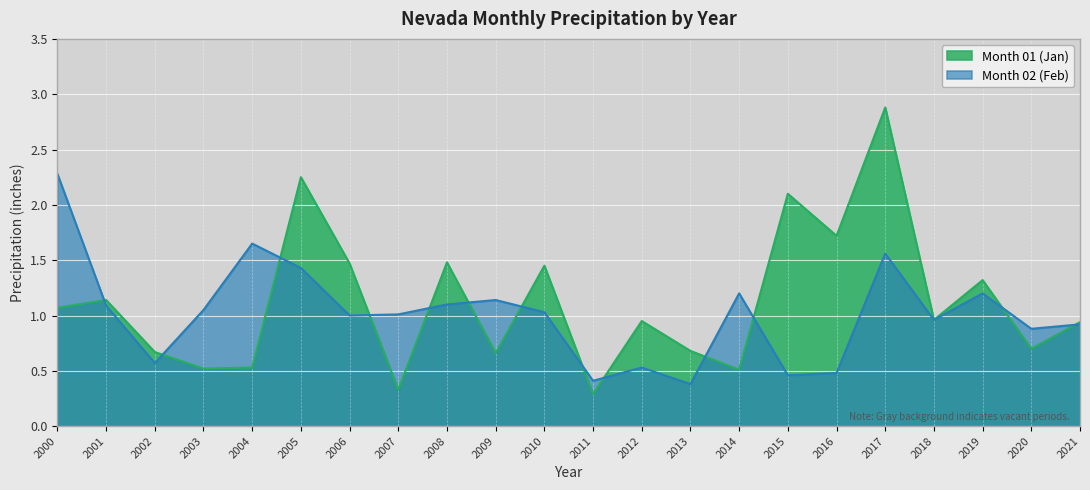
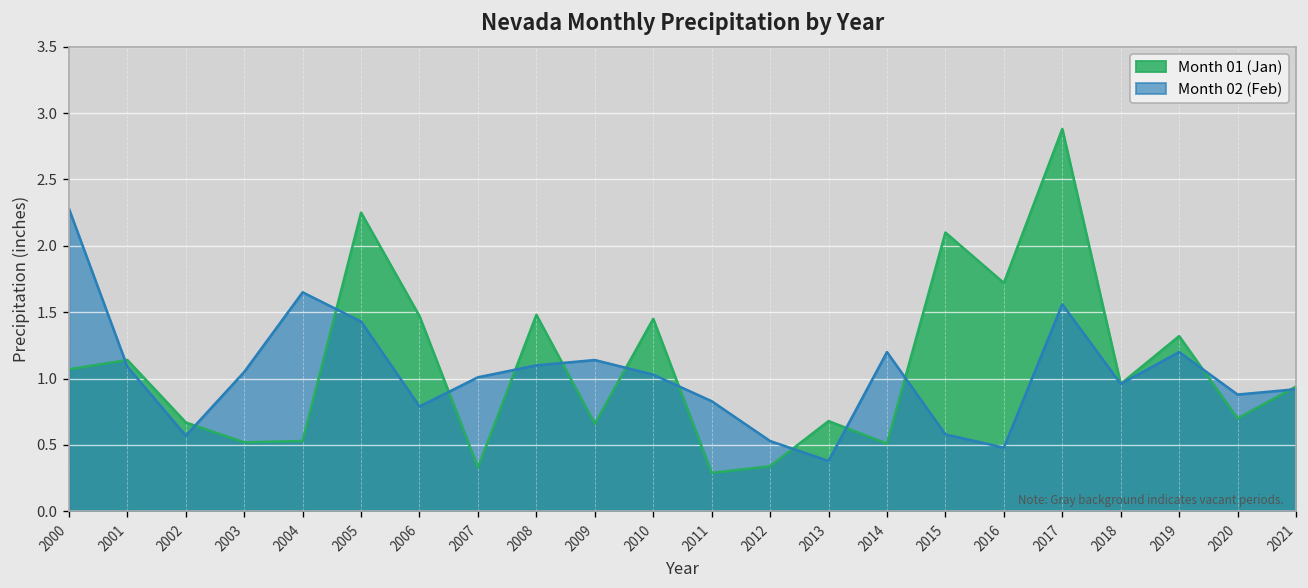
Month 02 (Feb), 2006: 1.00 -> 0.79
Month 02 (Feb), 2011: 0.41 -> 0.83
Month 01 (Jan), 2012: 0.95 -> 0.34
Month 02 (Feb), 2015: 0.46 -> 0.58
